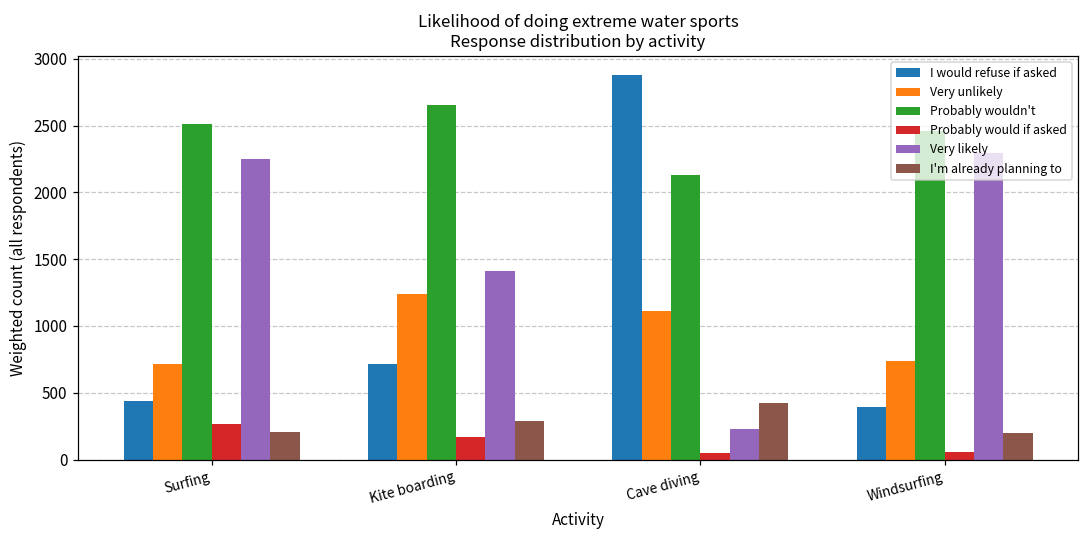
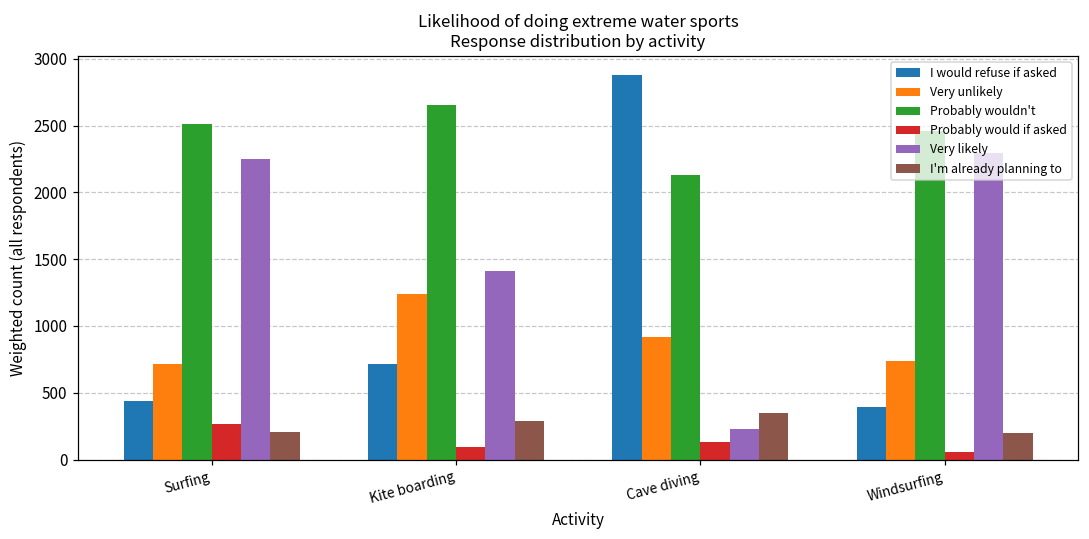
Probably would if asked, Kite boarding: 170 -> 90
Very unlikely, Cave diving: 1120 -> 920
Probably would if asked, Cave diving: 50 -> 130
I'm already planning to, Cave diving: 430 -> 350
